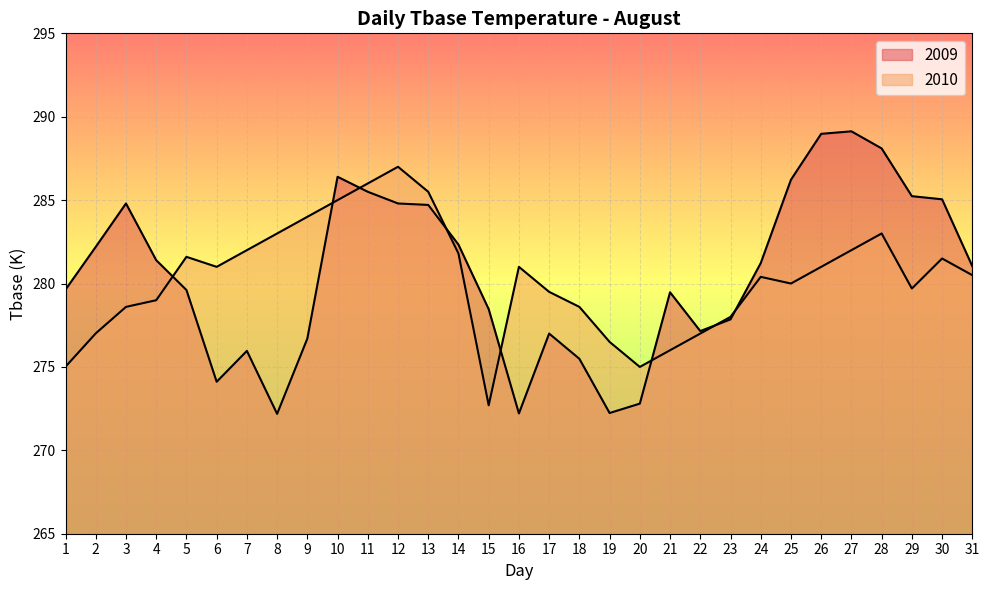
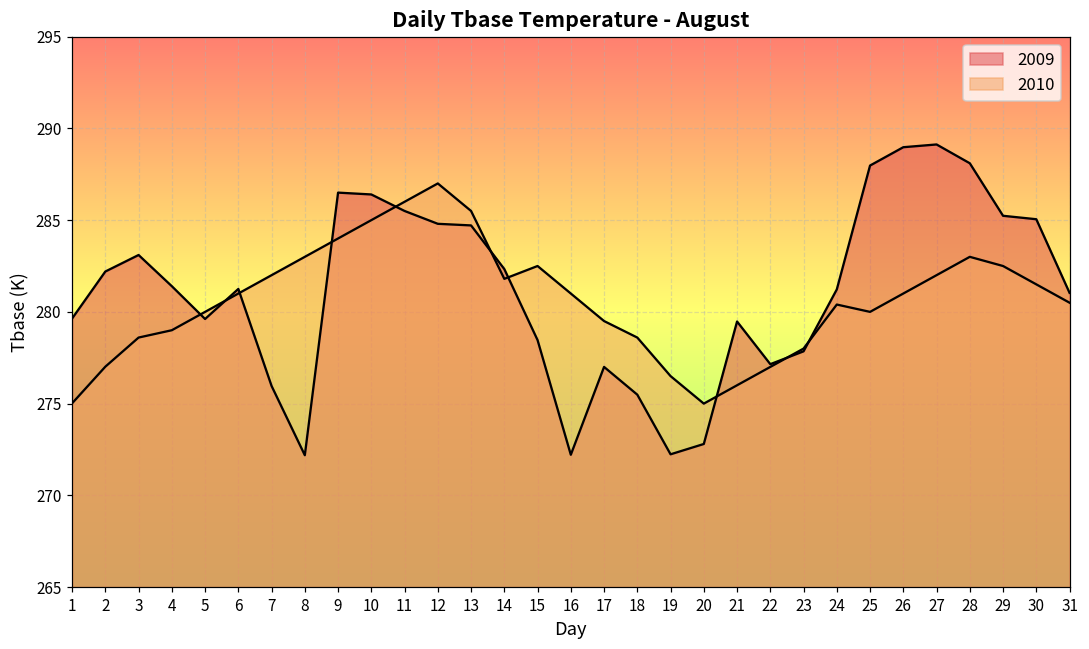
2009, 3: 284.8 -> 283.1
2010, 5: 281.6 -> 280.0
2009, 6: 274.1 -> 281.3
2009, 9: 276.7 -> 286.5
2010, 15: 272.7 -> 282.5
2009, 25: 286.2 -> 288.0
2010, 29: 279.7 -> 282.5
